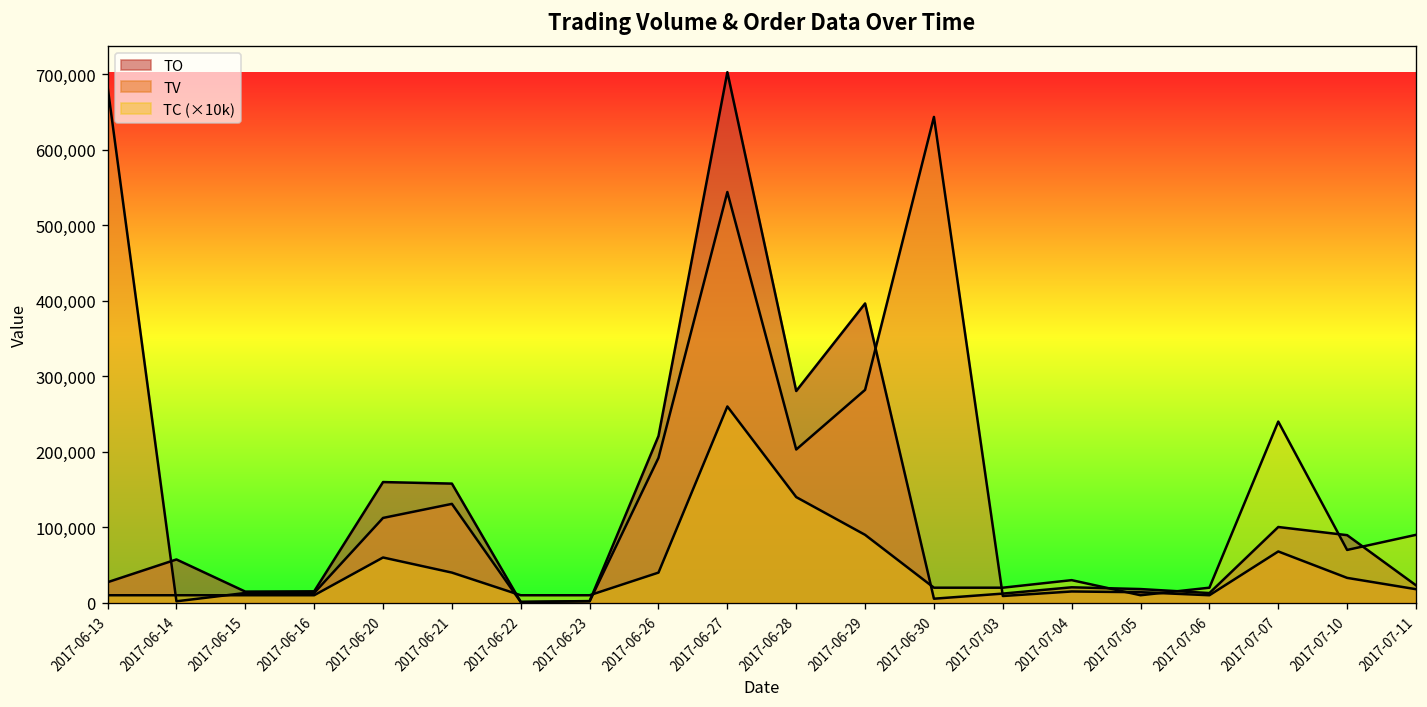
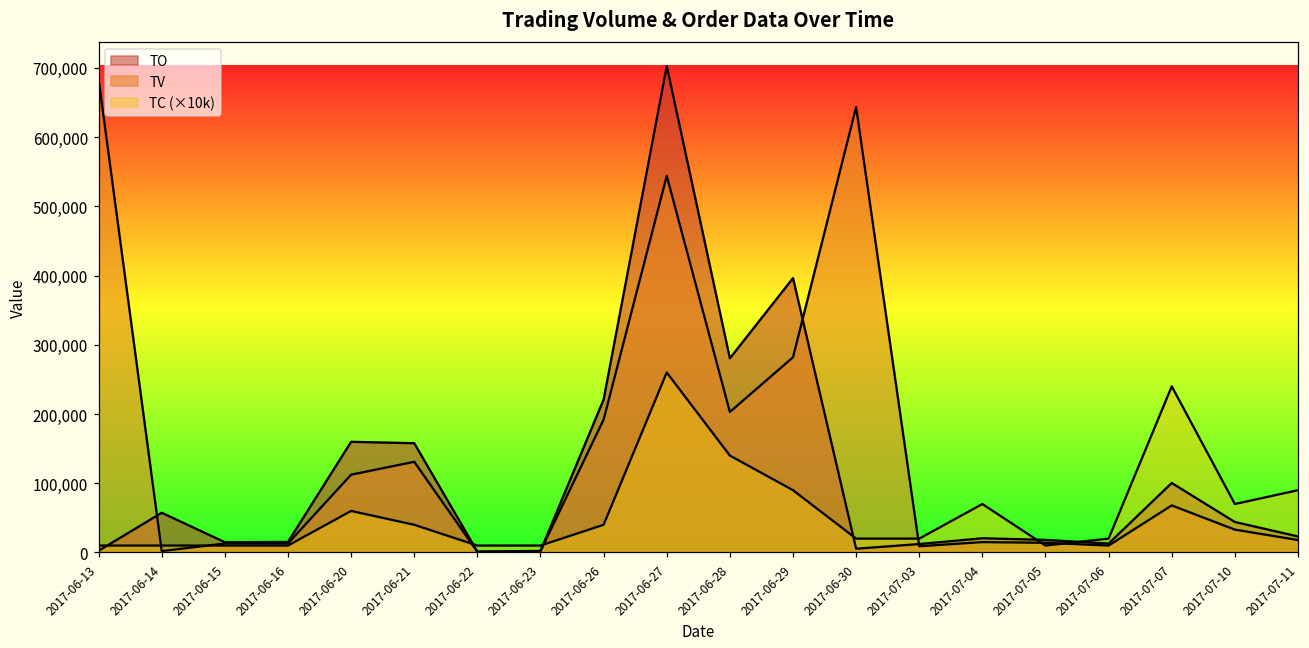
TO, 2017-06-13: 30,000 -> 0
TC (×10k), 2017-07-04: 30,000 -> 70,000
TO, 2017-07-10: 90,000 -> 40,000
